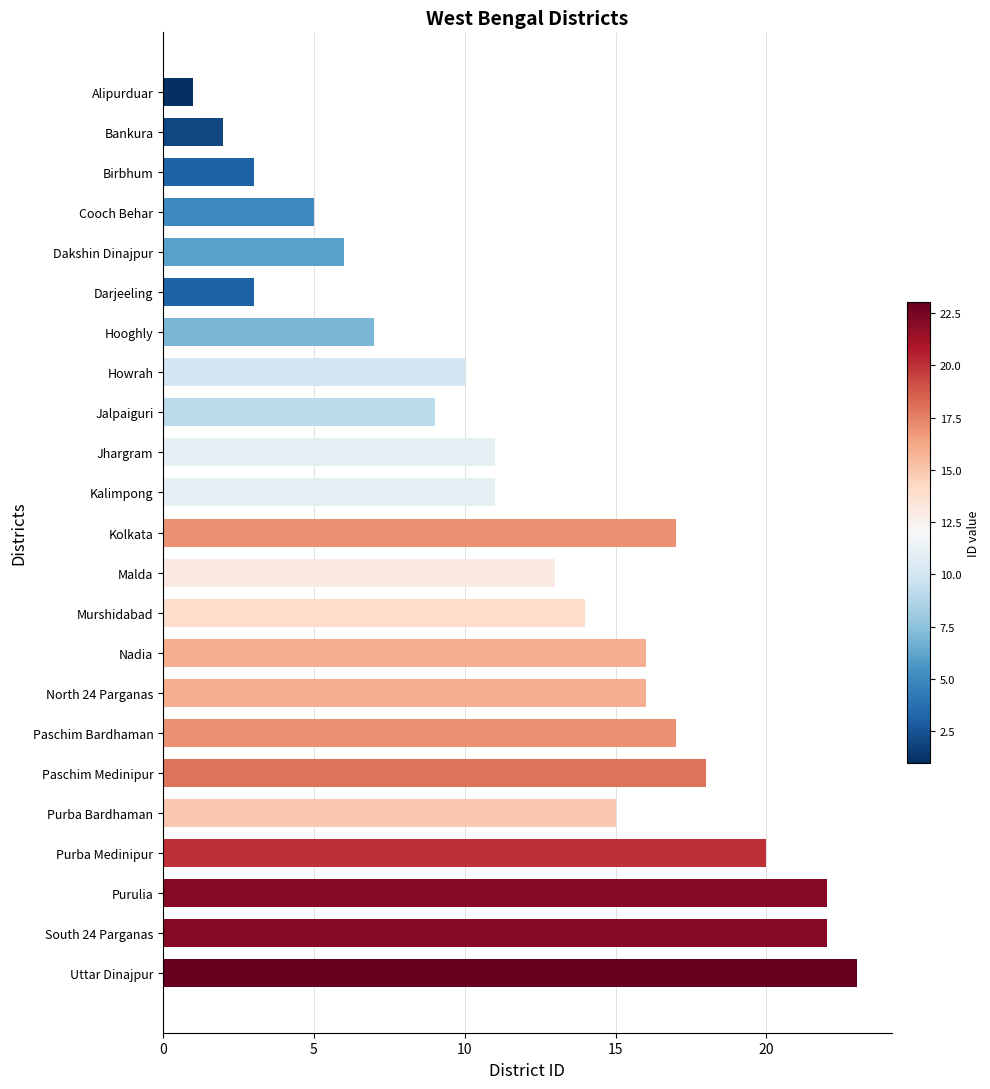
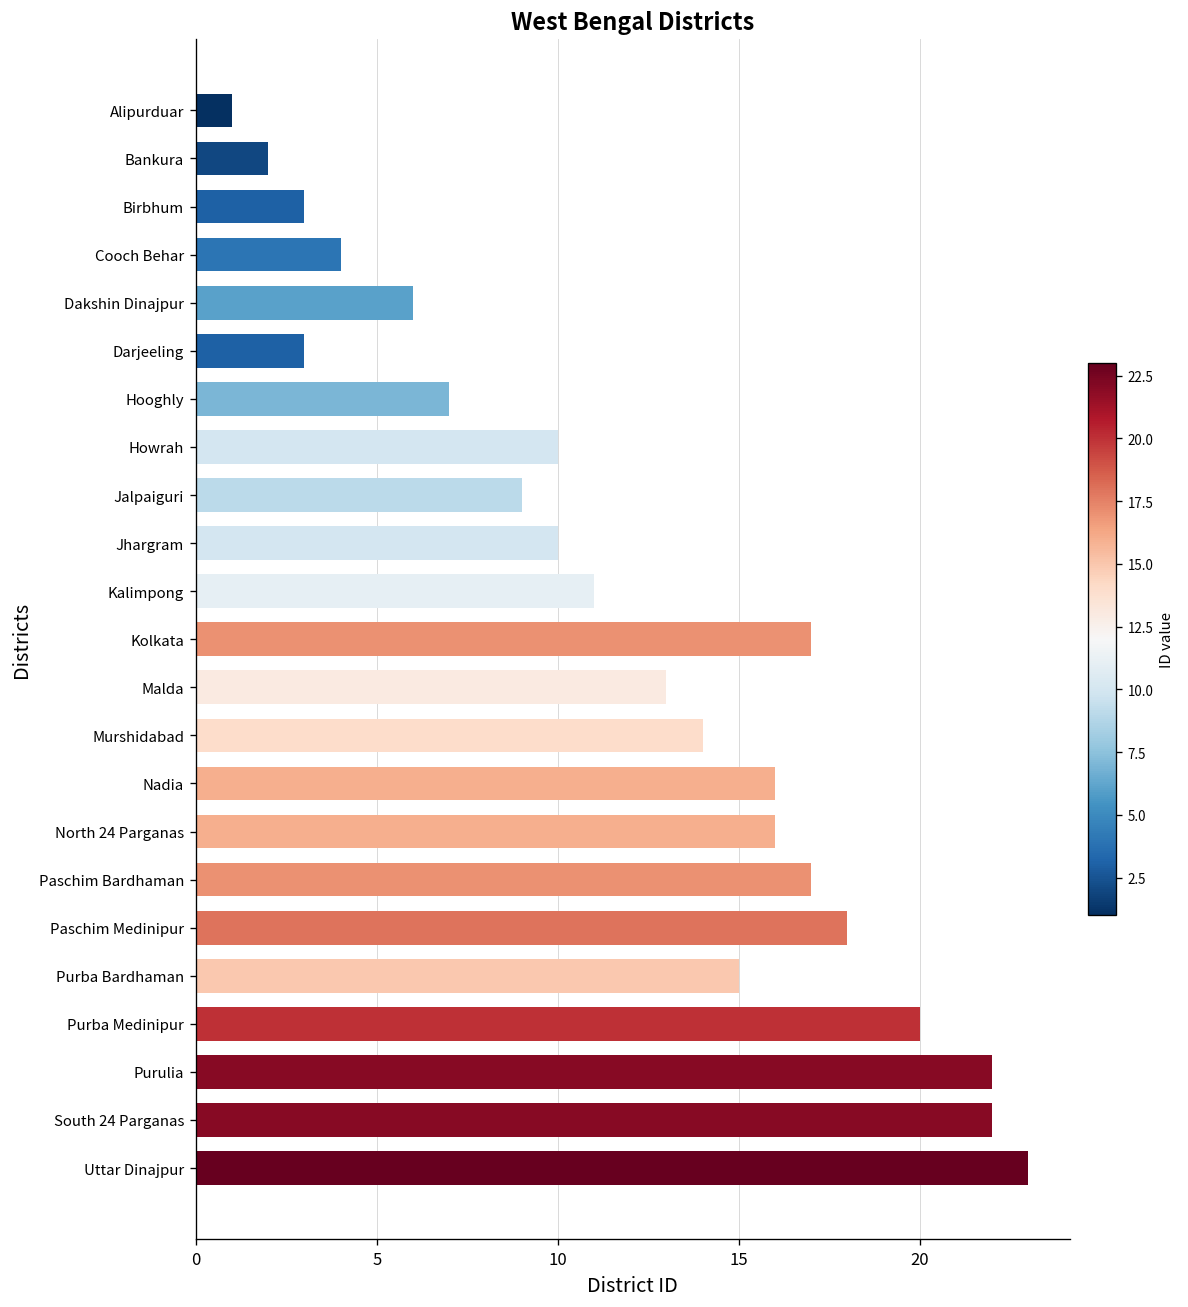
Cooch Behar: 5 -> 4
Jhargram: 11 -> 10
